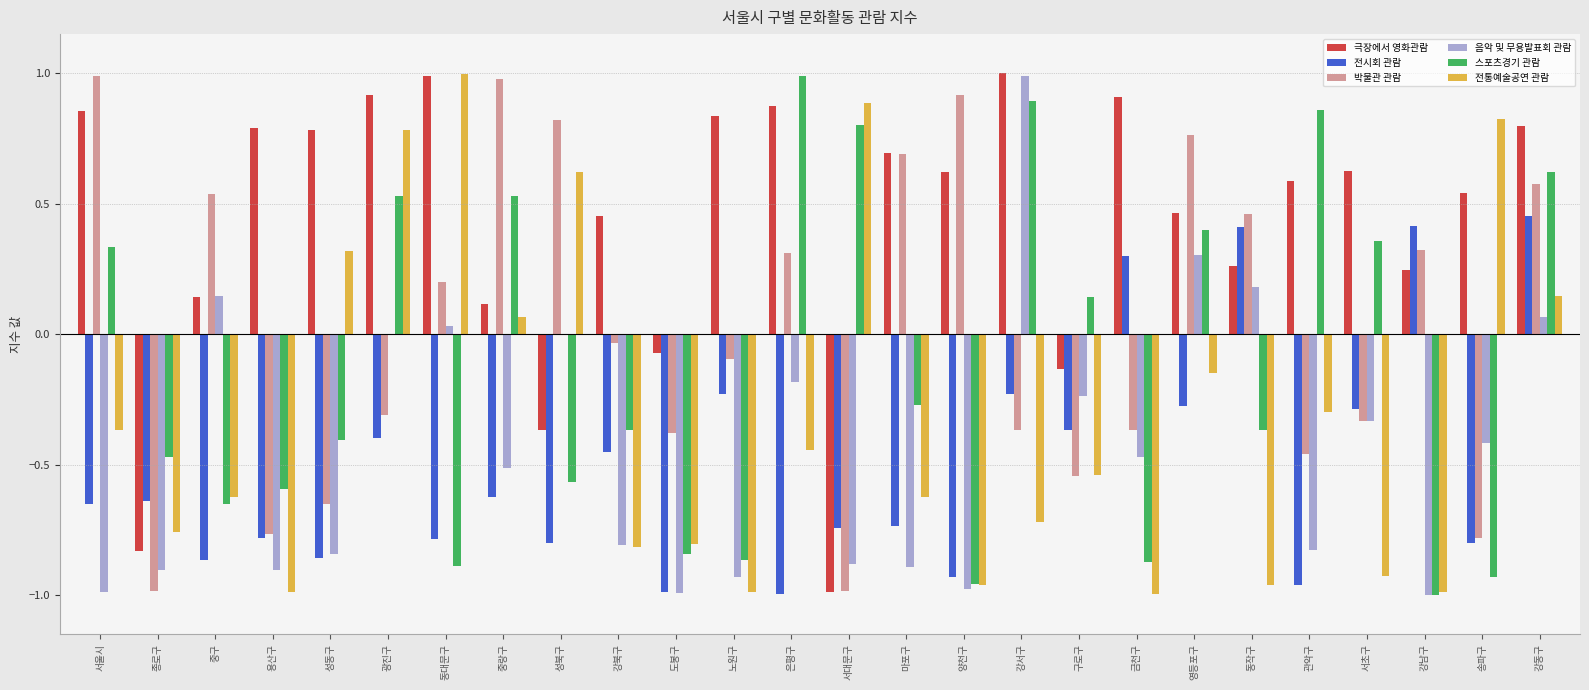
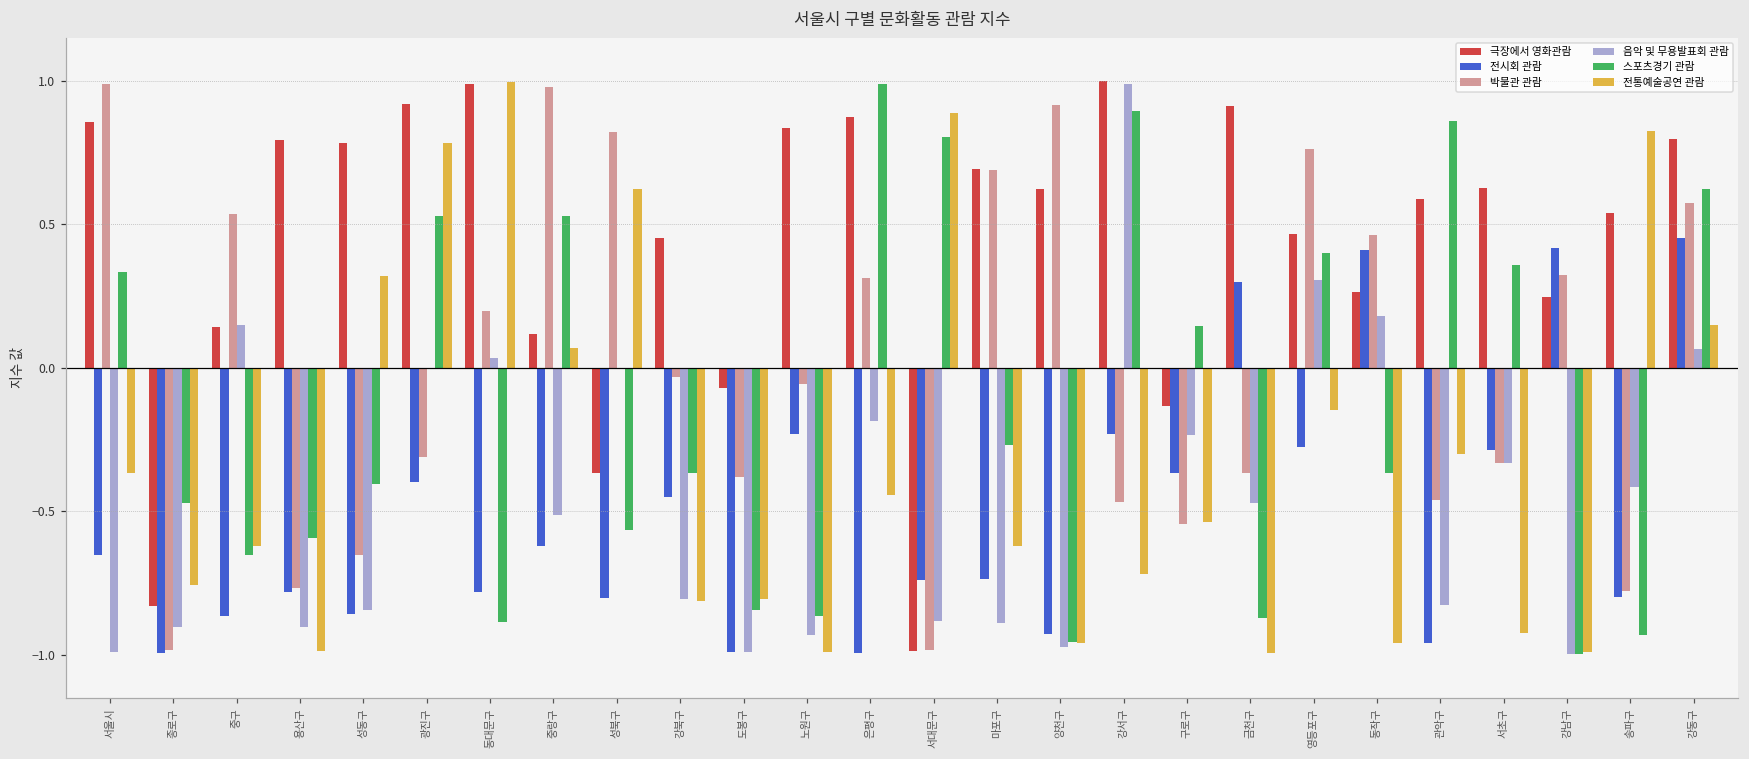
전시회 관람, 종로구: -0.64 -> -1.00
박물관 관람, 노원구: -0.09 -> -0.06
박물관 관람, 강서구: -0.37 -> -0.47
